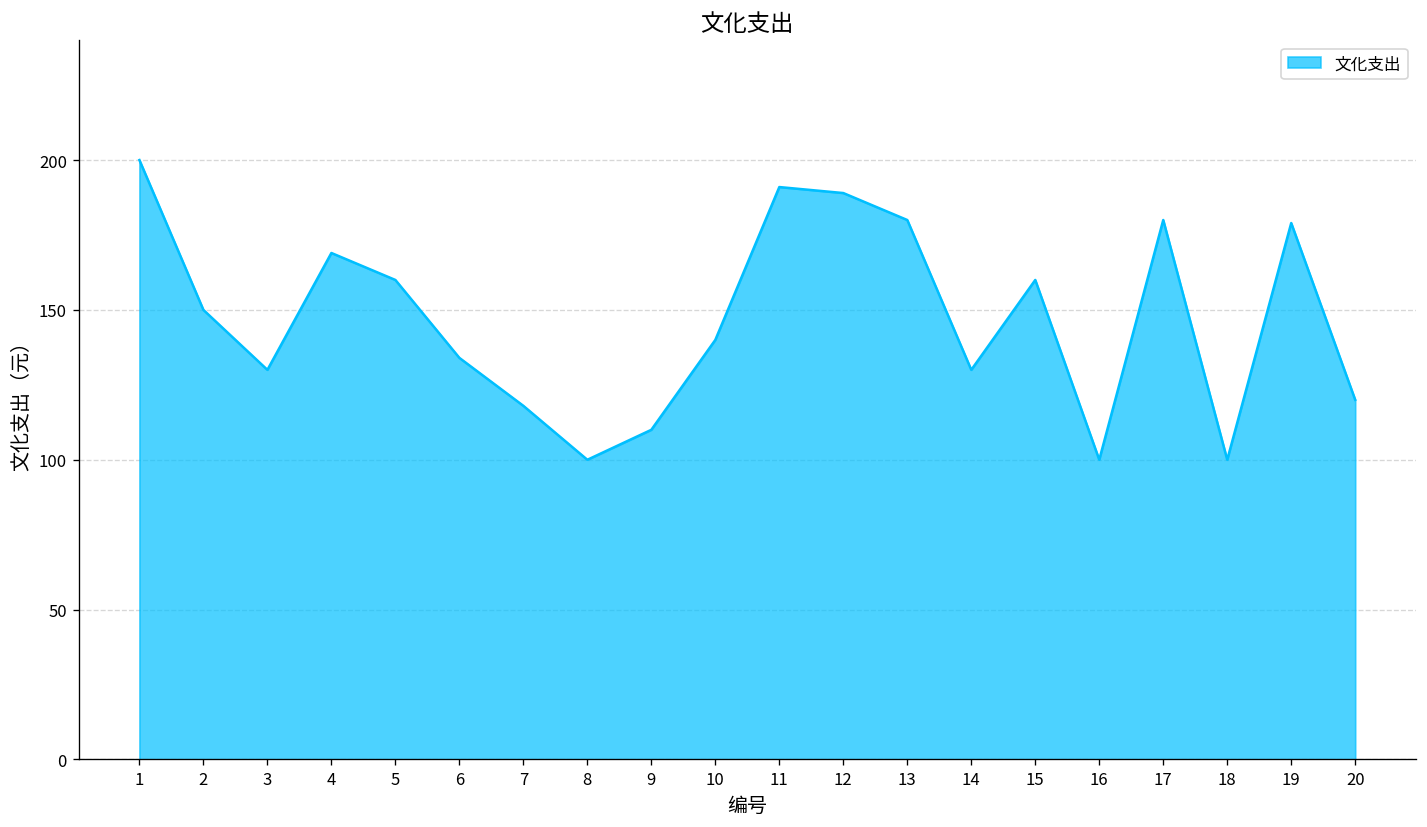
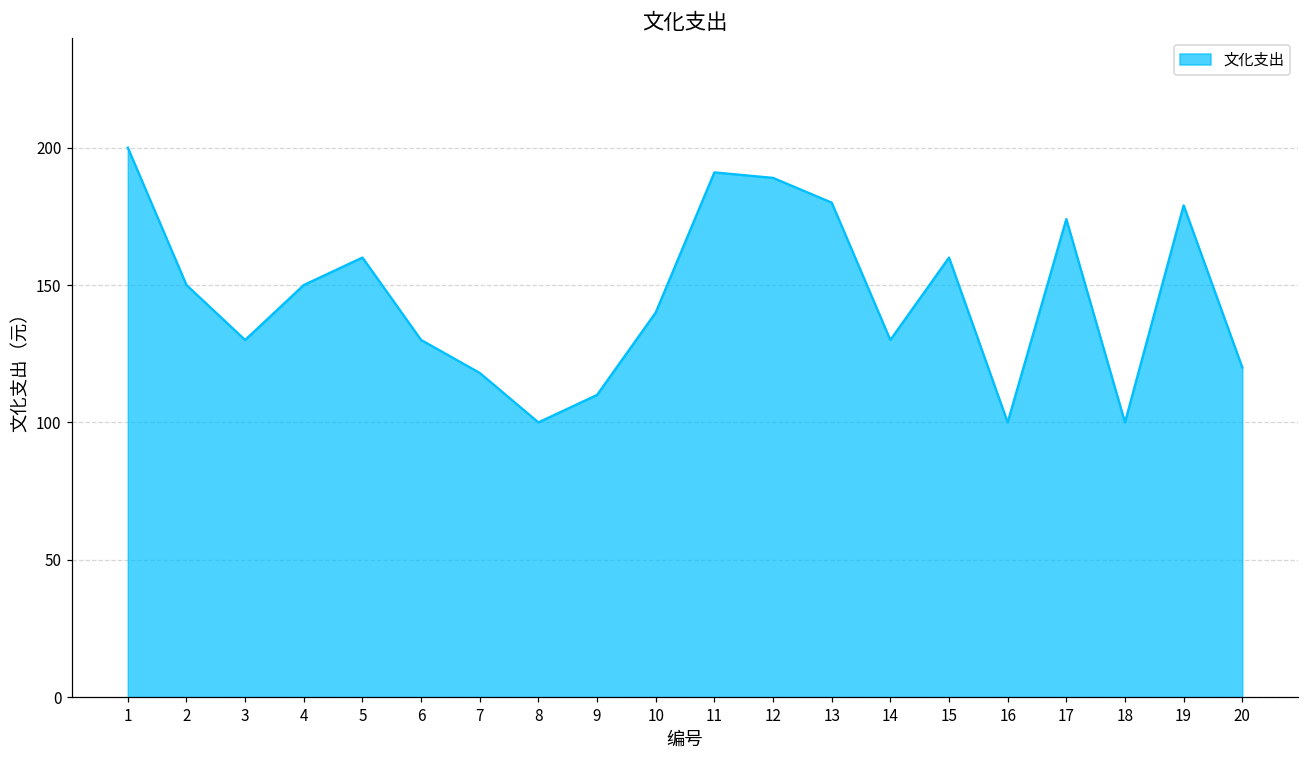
4: 169 -> 150
6: 134 -> 130
17: 180 -> 174
